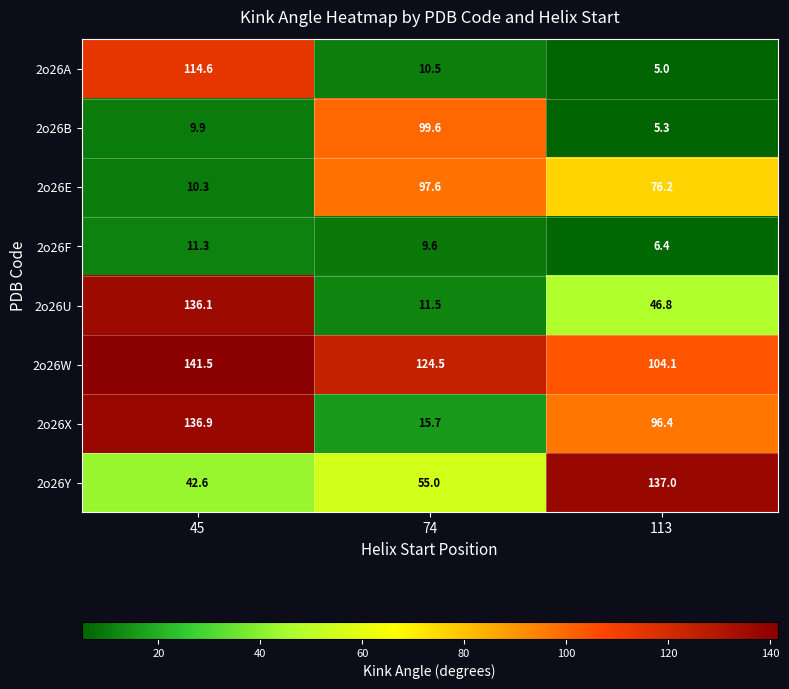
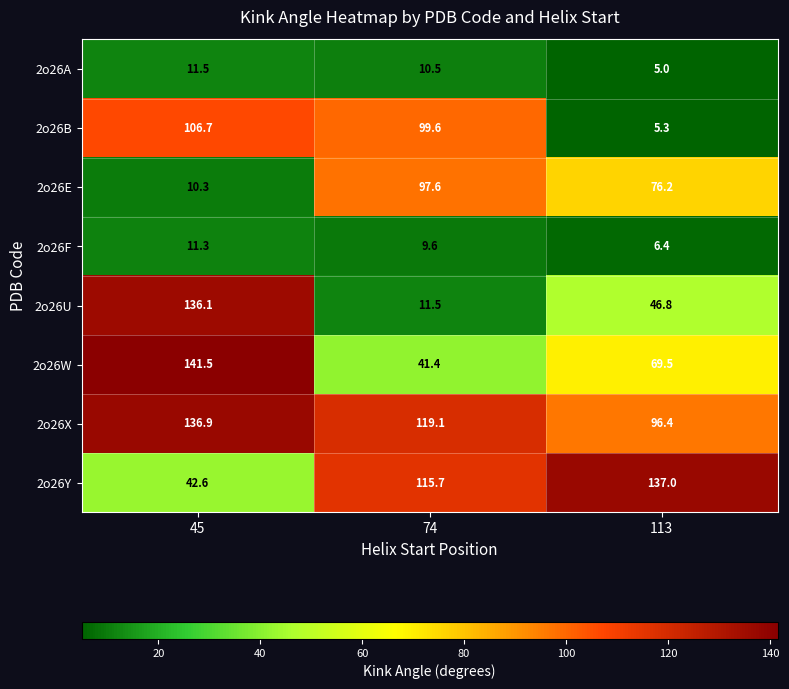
2o26A, 45: 114.6 -> 11.5
2o26B, 45: 9.9 -> 106.7
2o26W, 74: 124.5 -> 41.4
2o26W, 113: 104.1 -> 69.5
2o26X, 74: 15.7 -> 119.1
2o26Y, 74: 55.0 -> 115.7
